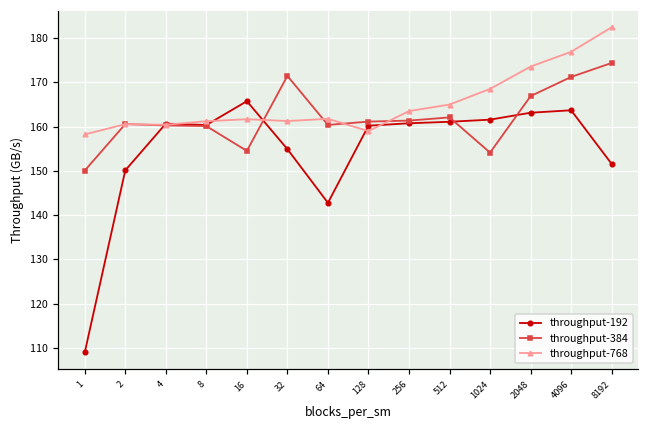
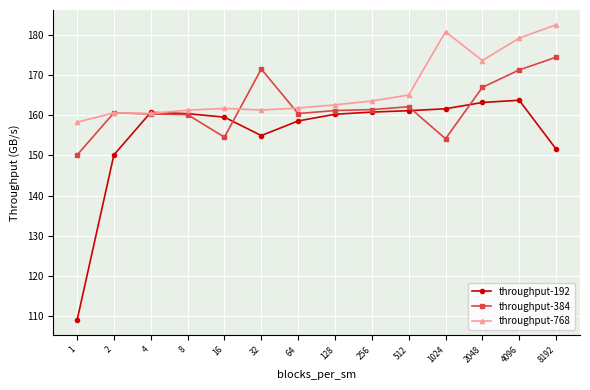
throughput-192, 16: 166 -> 159
throughput-192, 64: 143 -> 159
throughput-768, 128: 159 -> 163
throughput-768, 1024: 169 -> 181
throughput-768, 4096: 177 -> 179
